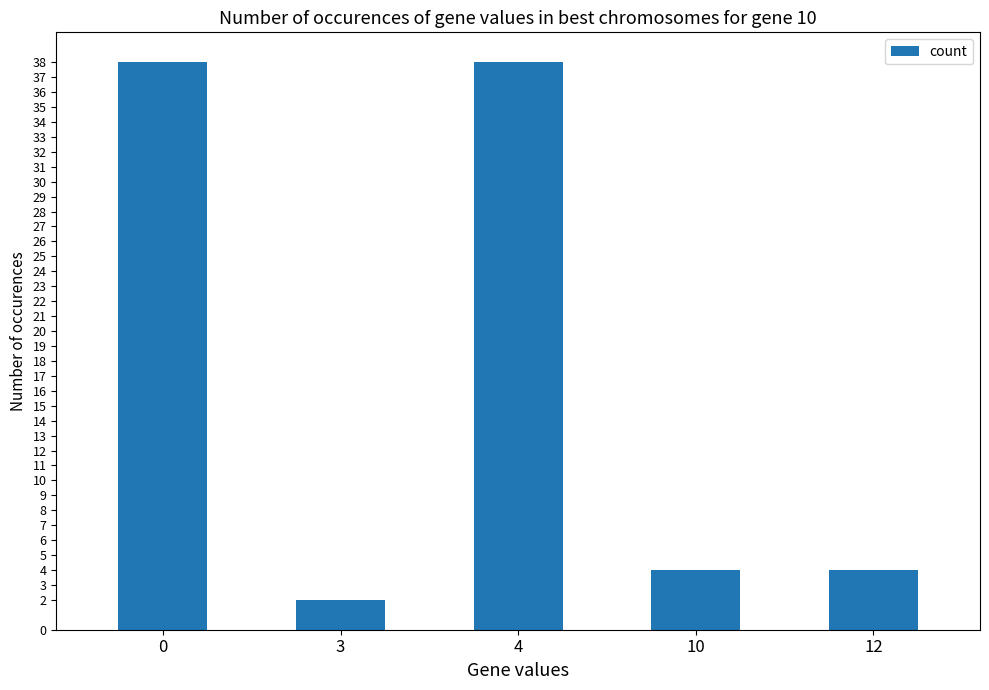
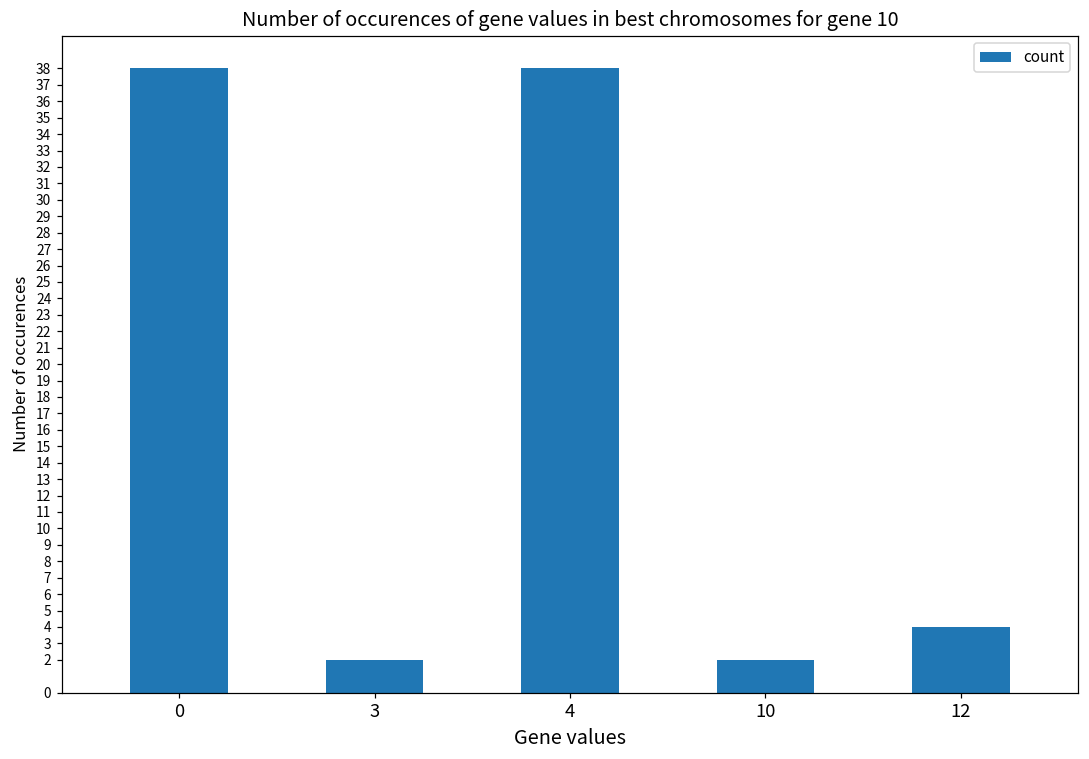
10: 4 -> 2
